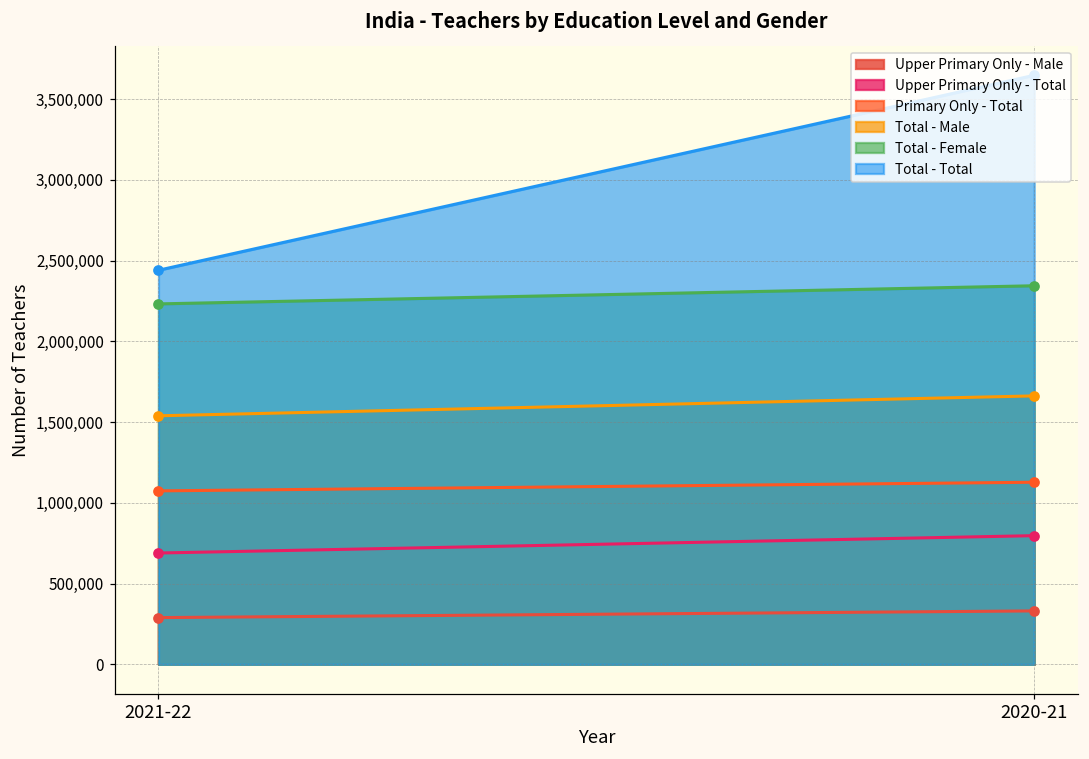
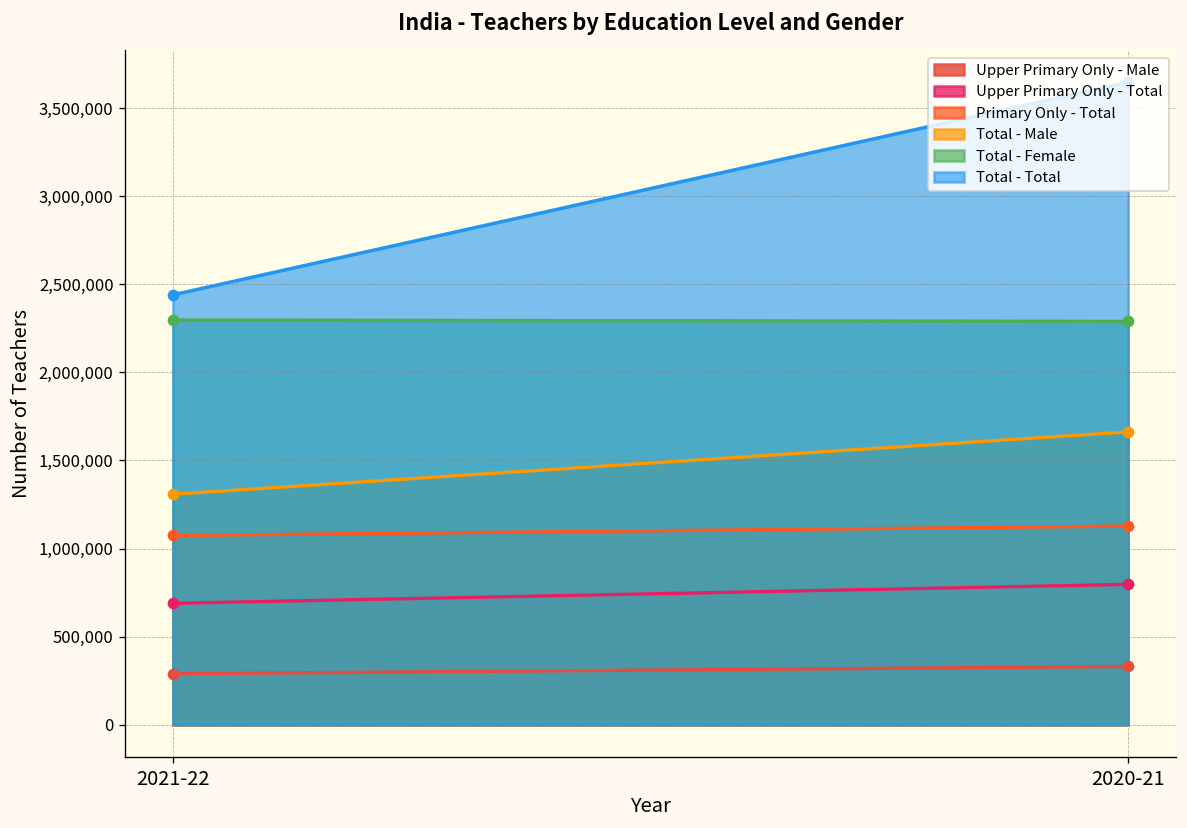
Total - Male, 2021-22: 1,540,000 -> 1,310,000
Total - Female, 2021-22: 2,230,000 -> 2,300,000
Total - Female, 2020-21: 2,340,000 -> 2,290,000
